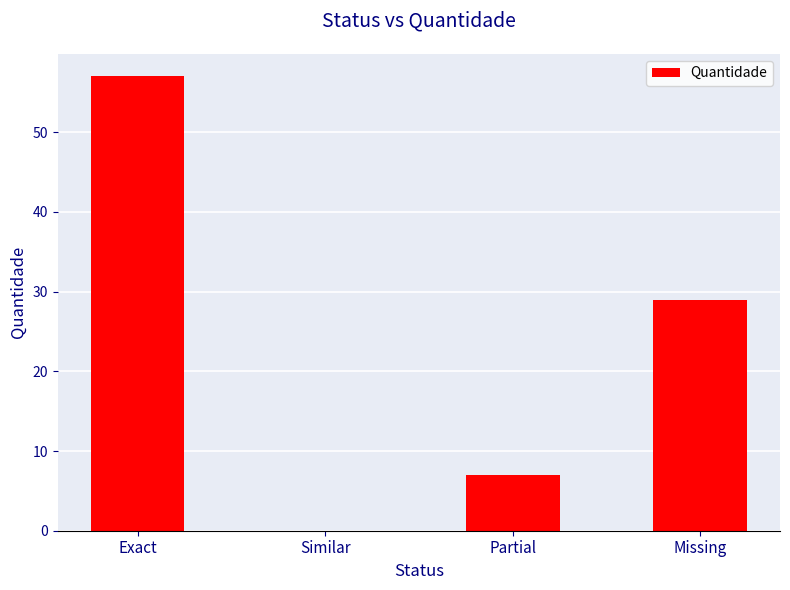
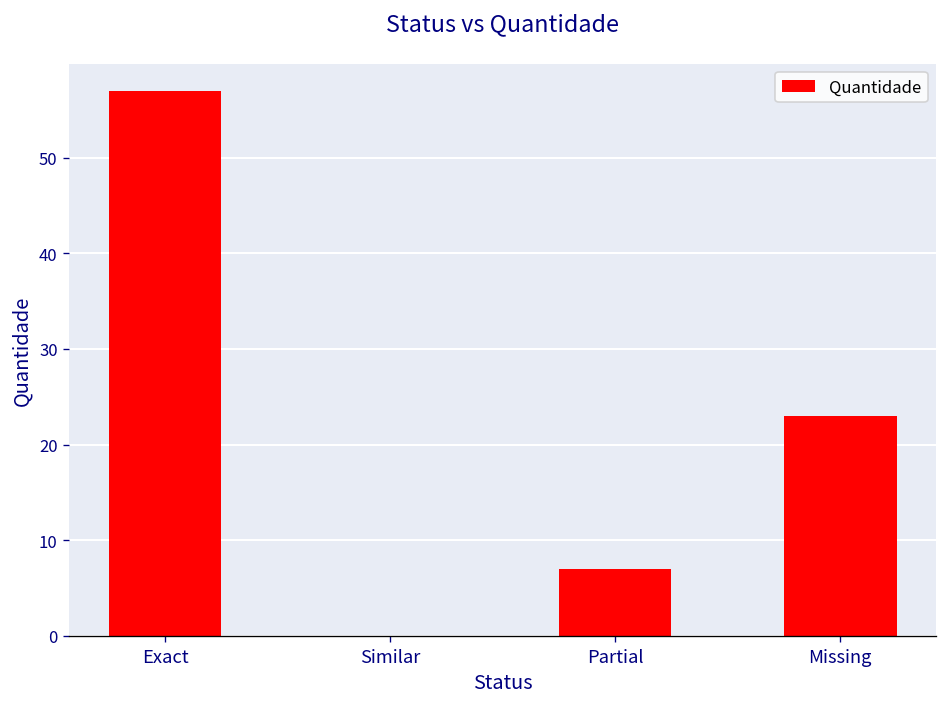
Missing: 29 -> 23
